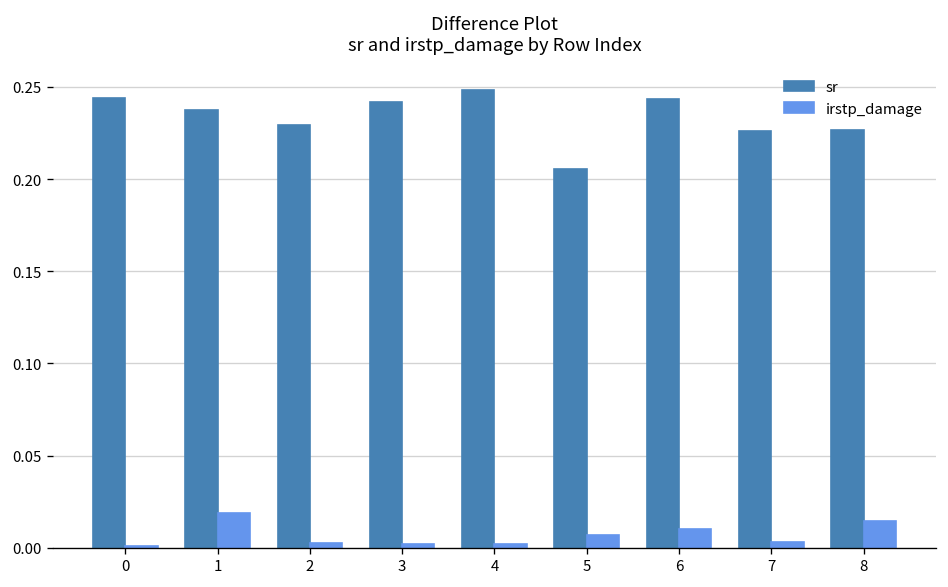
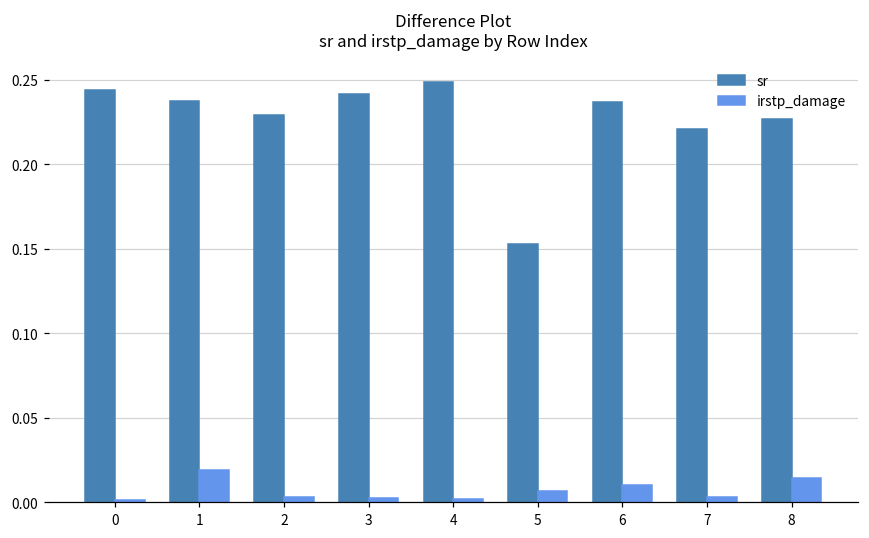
sr, 5: 0.205 -> 0.153
sr, 6: 0.244 -> 0.237
sr, 7: 0.226 -> 0.221
